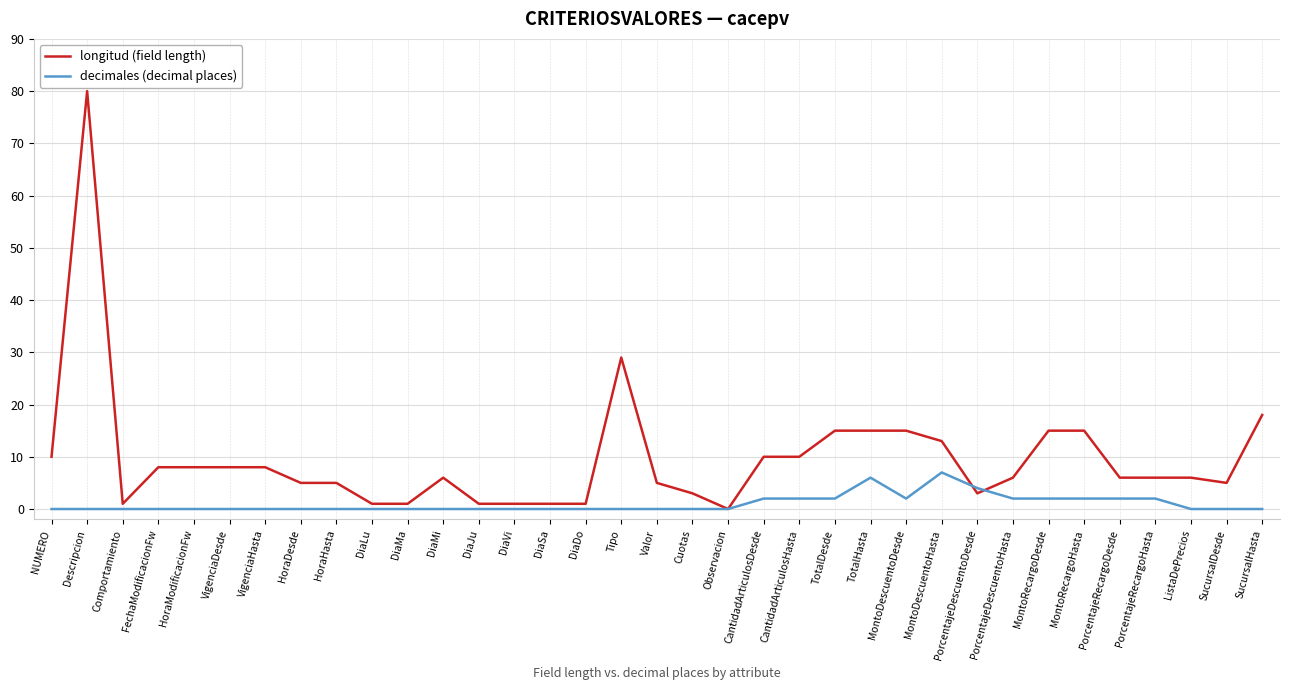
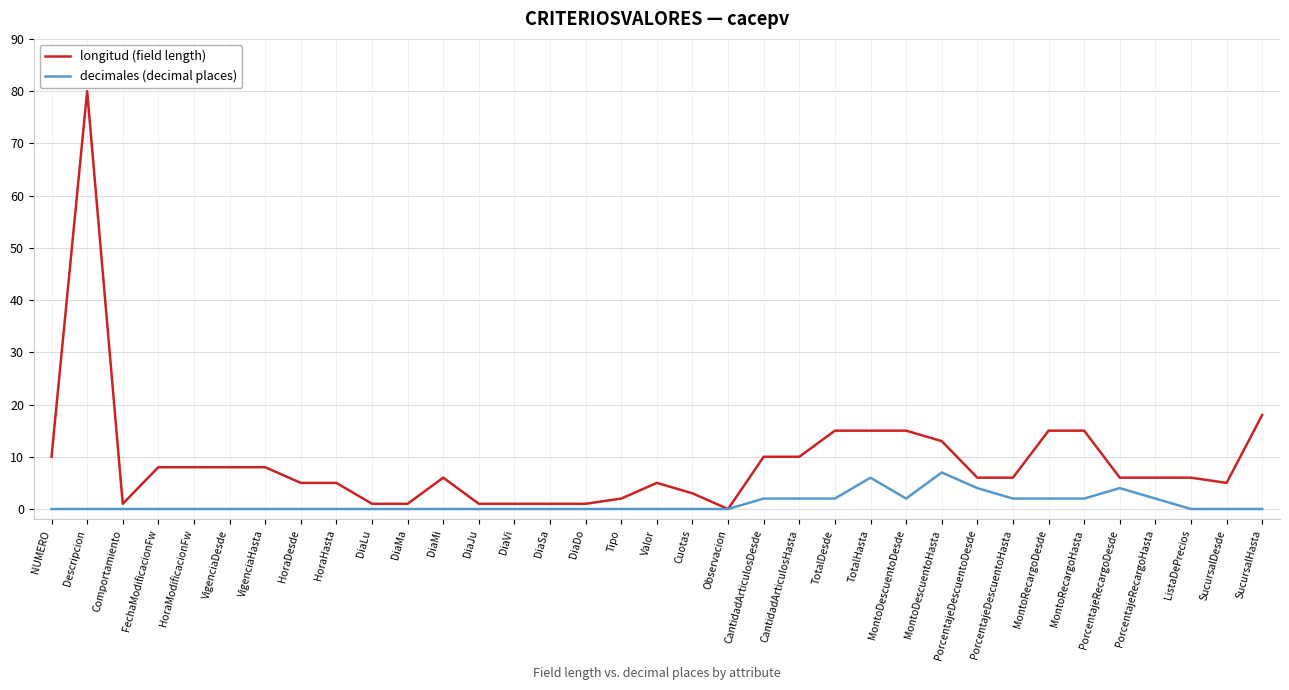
longitud (field length), Tipo: 29 -> 2
longitud (field length), PorcentajeDescuentoDesde: 3 -> 6
decimales (decimal places), PorcentajeRecargoDesde: 2 -> 4
